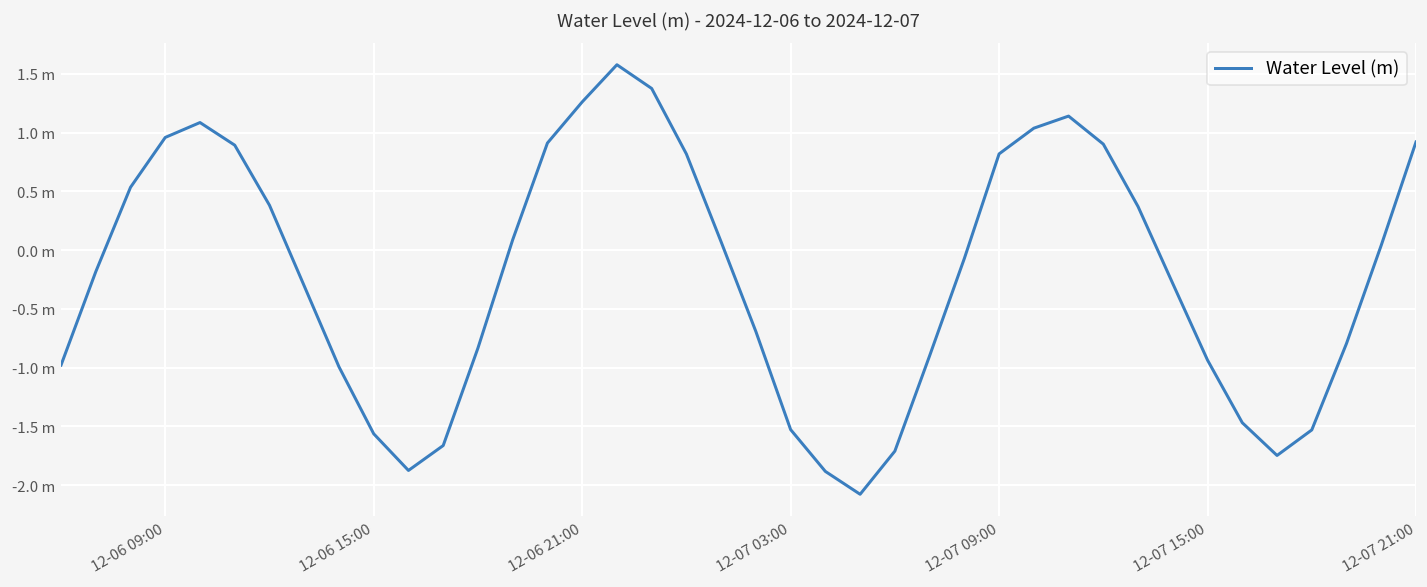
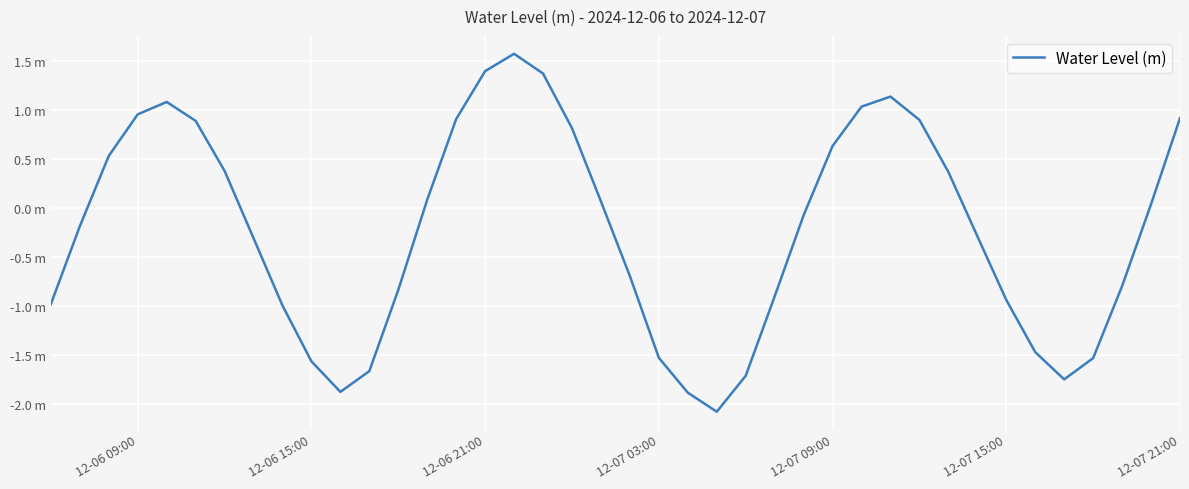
12-06 21:00: 1.3 m -> 1.4 m
12-07 09:00: 0.8 m -> 0.6 m
